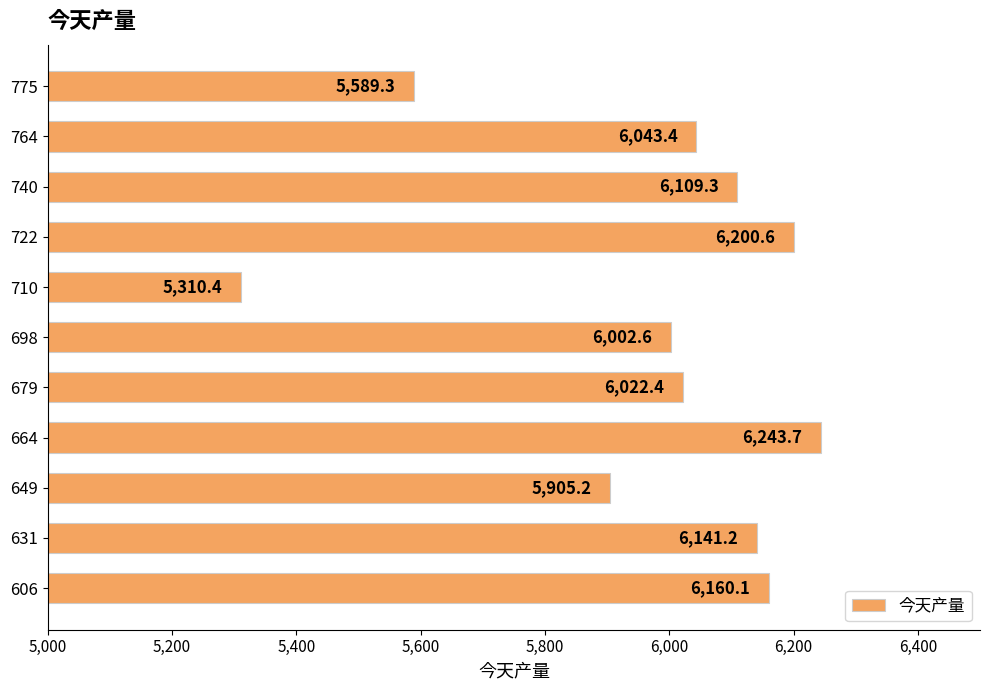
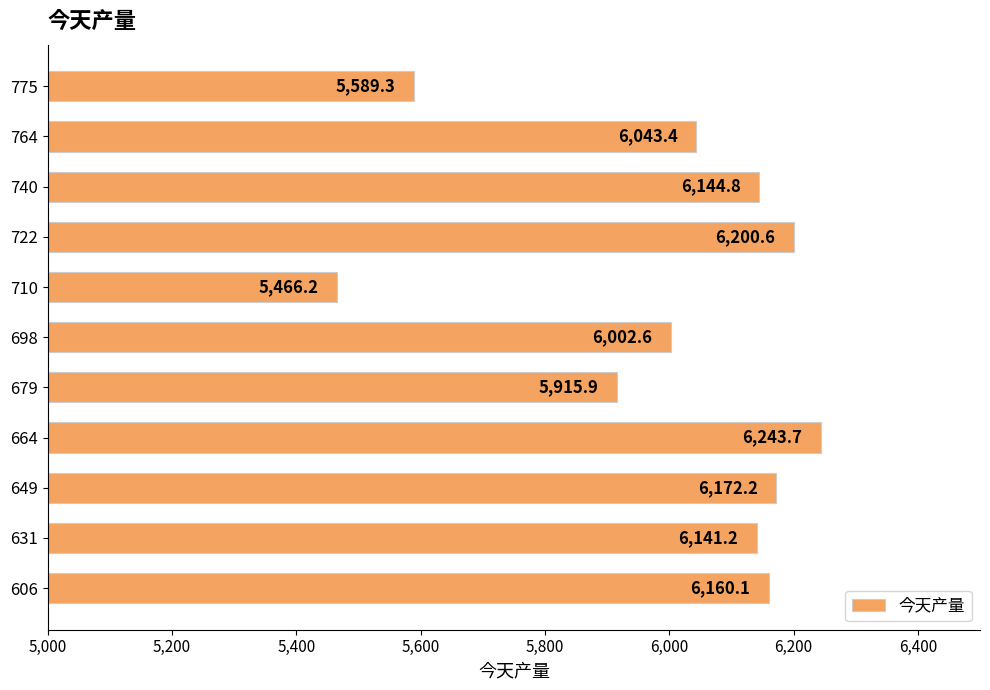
740: 6,109.3 -> 6,144.8
710: 5,310.4 -> 5,466.2
679: 6,022.4 -> 5,915.9
649: 5,905.2 -> 6,172.2
